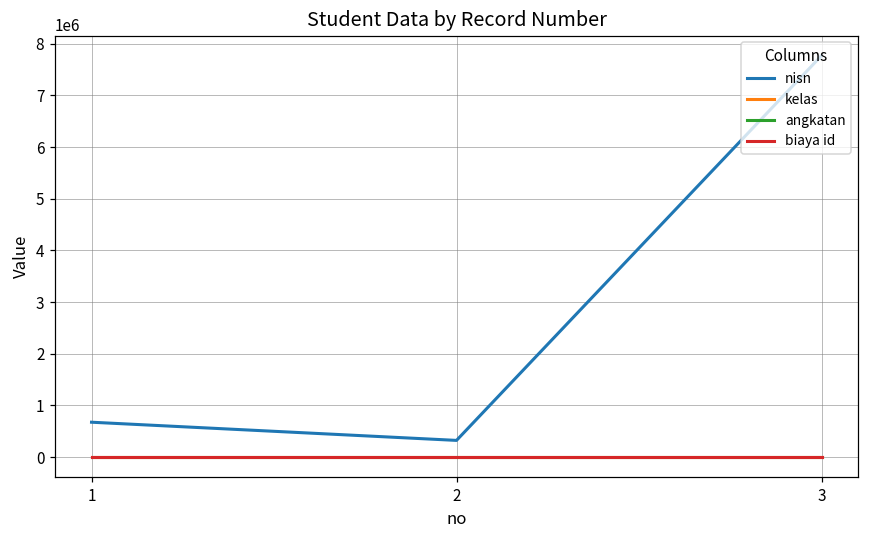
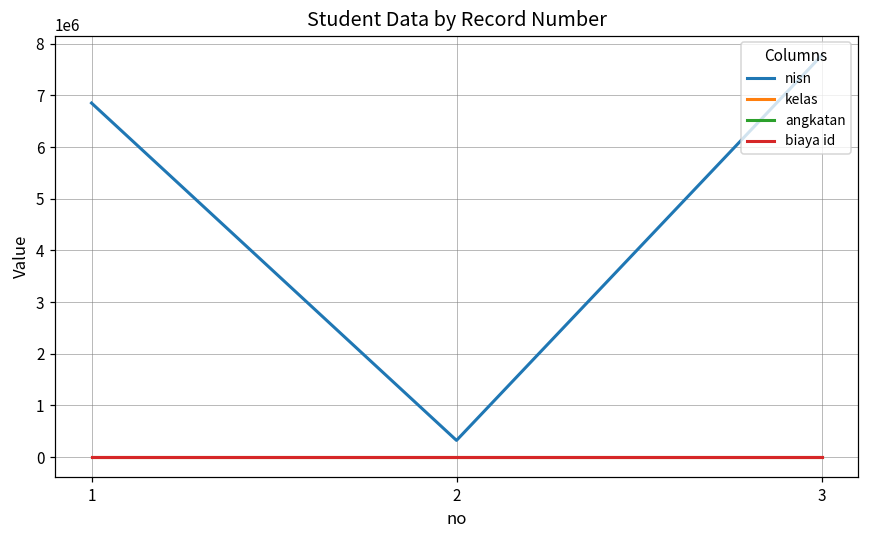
nisn, 1: 700000 -> 6900000
